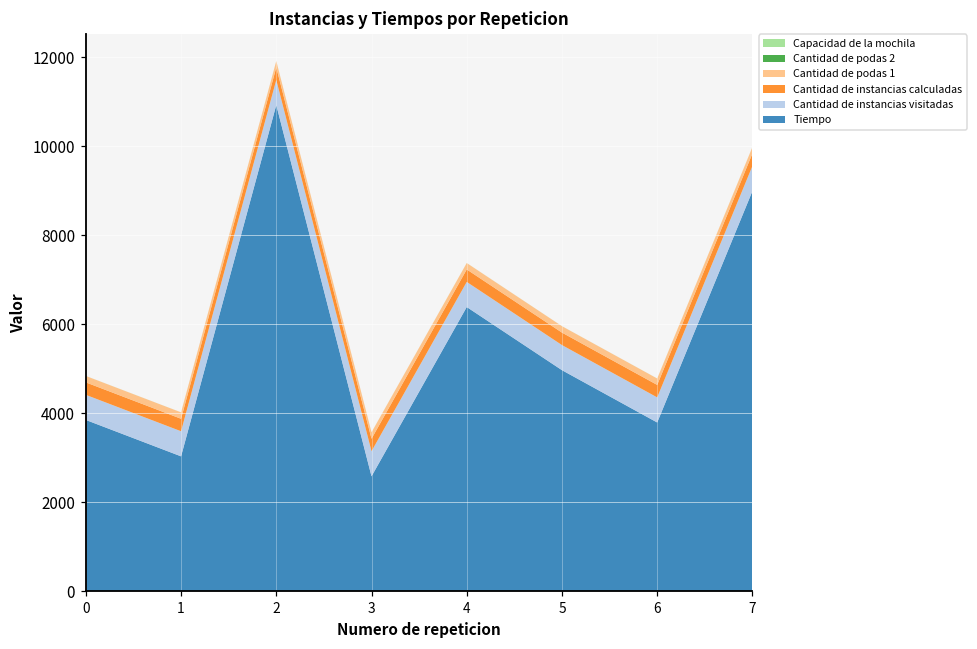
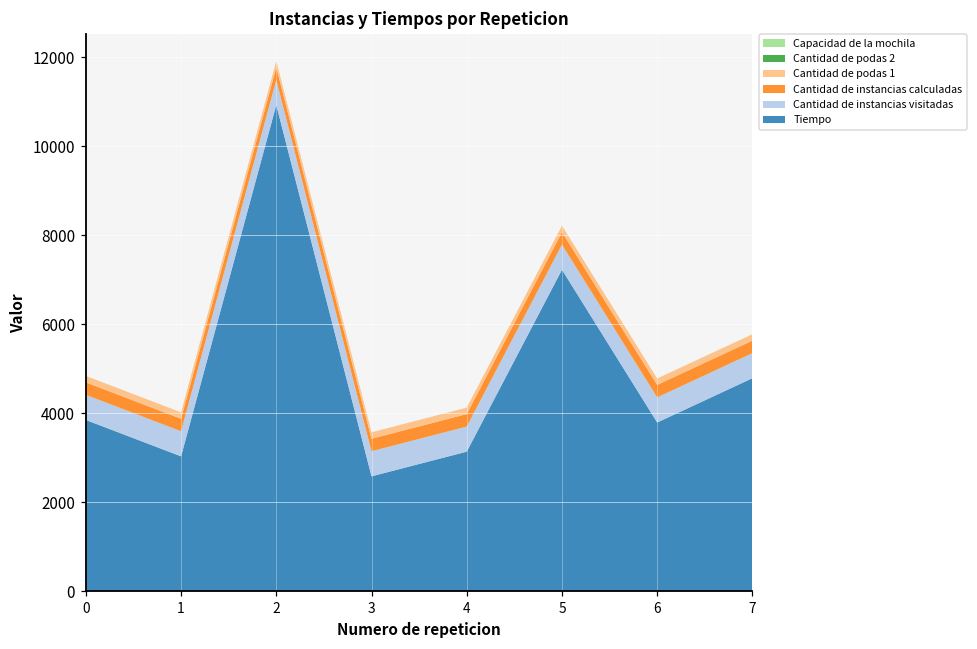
Tiempo, 4: 6400 -> 3100
Tiempo, 5: 5000 -> 7200
Tiempo, 7: 9000 -> 4800
